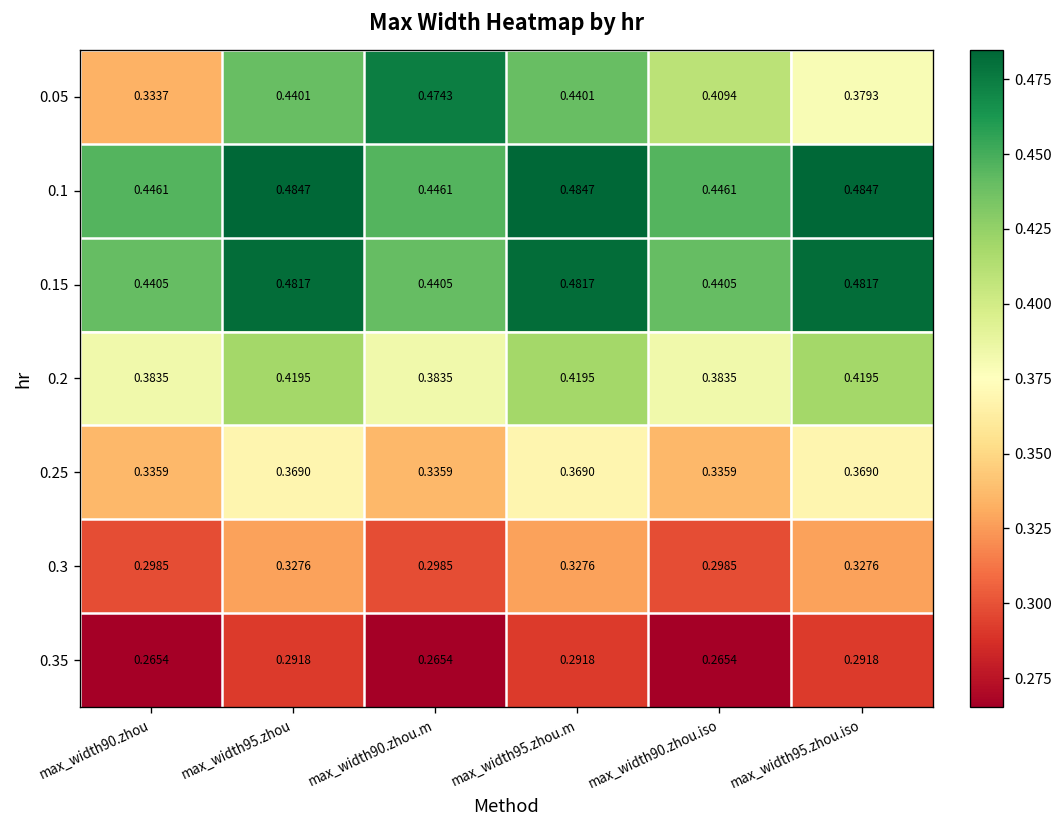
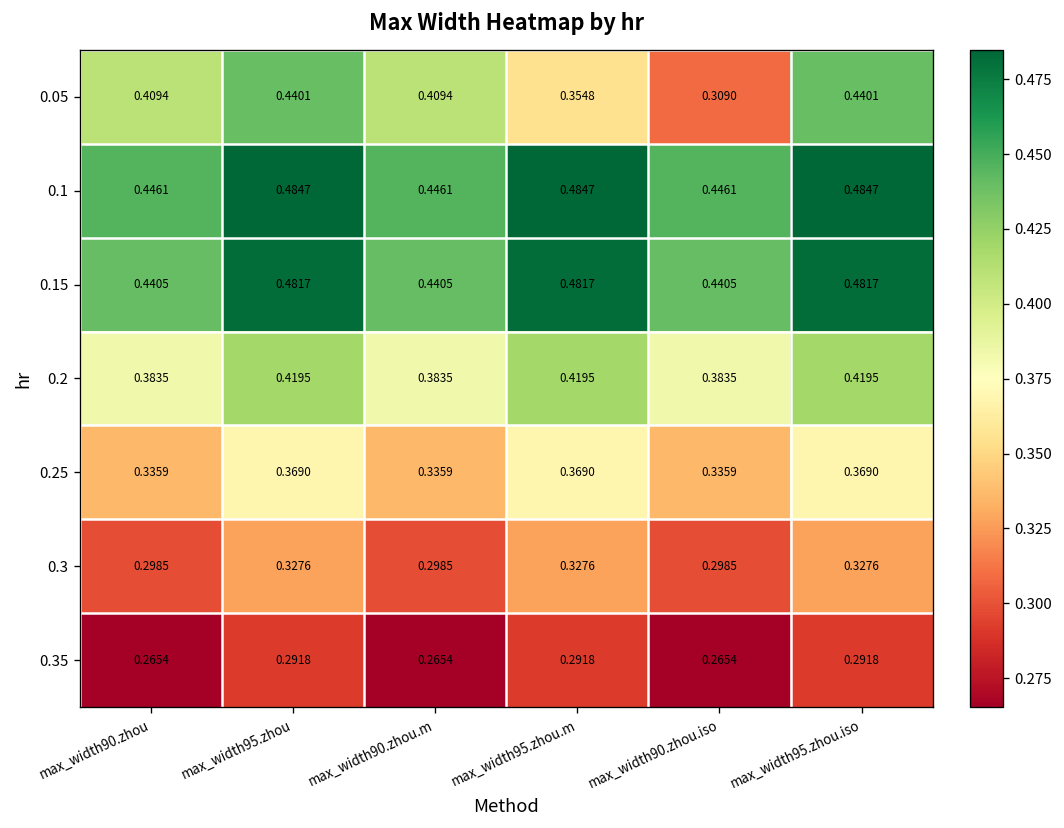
0.05, max_width90.zhou: 0.3337 -> 0.4094
0.05, max_width90.zhou.m: 0.4743 -> 0.4094
0.05, max_width95.zhou.m: 0.4401 -> 0.3548
0.05, max_width90.zhou.iso: 0.4094 -> 0.3090
0.05, max_width95.zhou.iso: 0.3793 -> 0.4401
